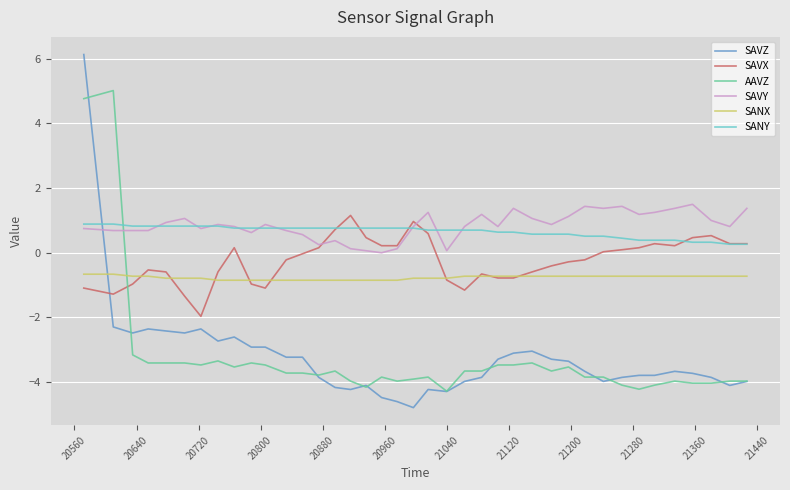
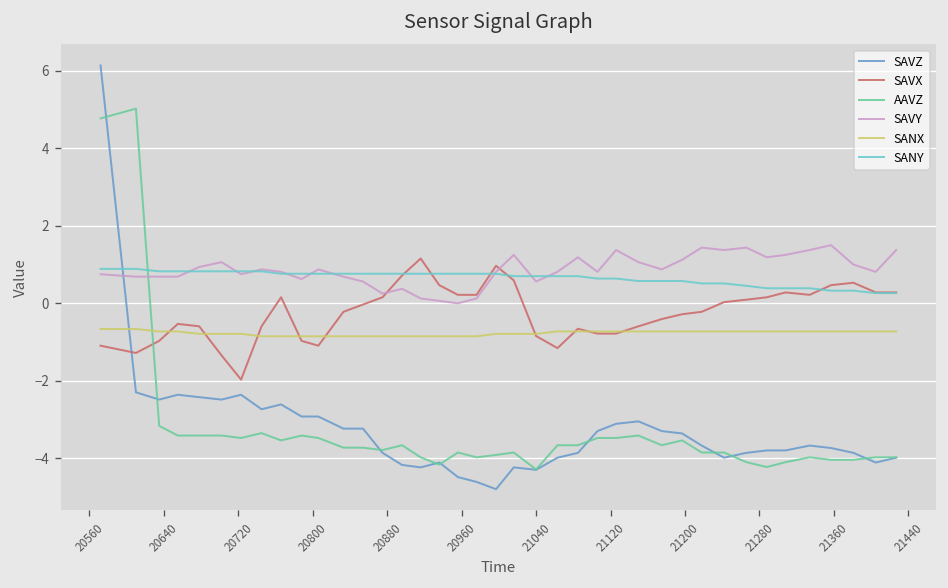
SAVY, 21040: 0.1 -> 0.6
